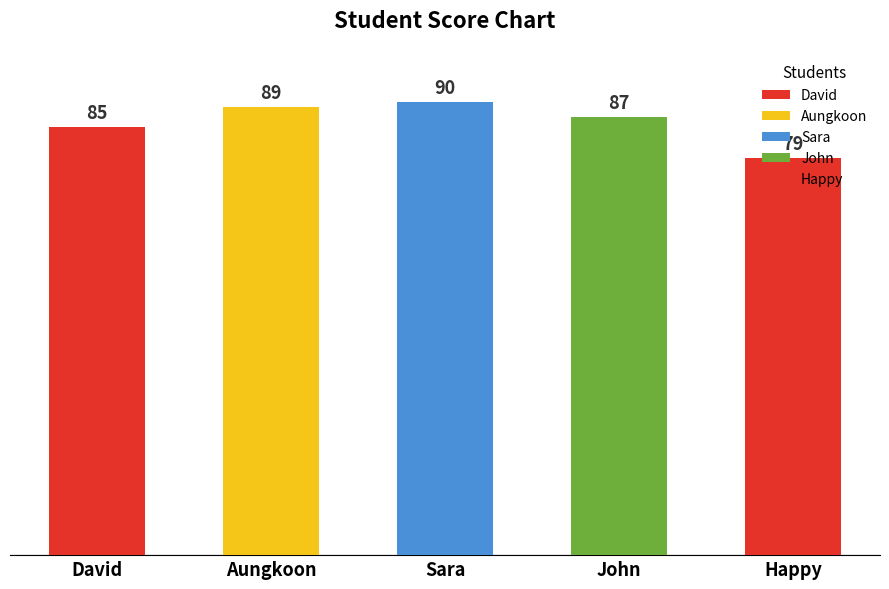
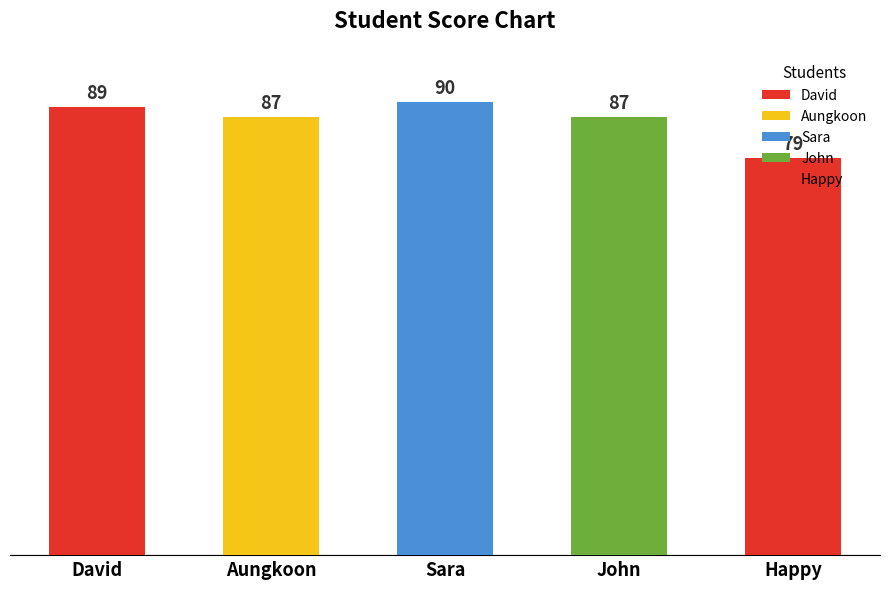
David: 85 -> 89
Aungkoon: 89 -> 87
